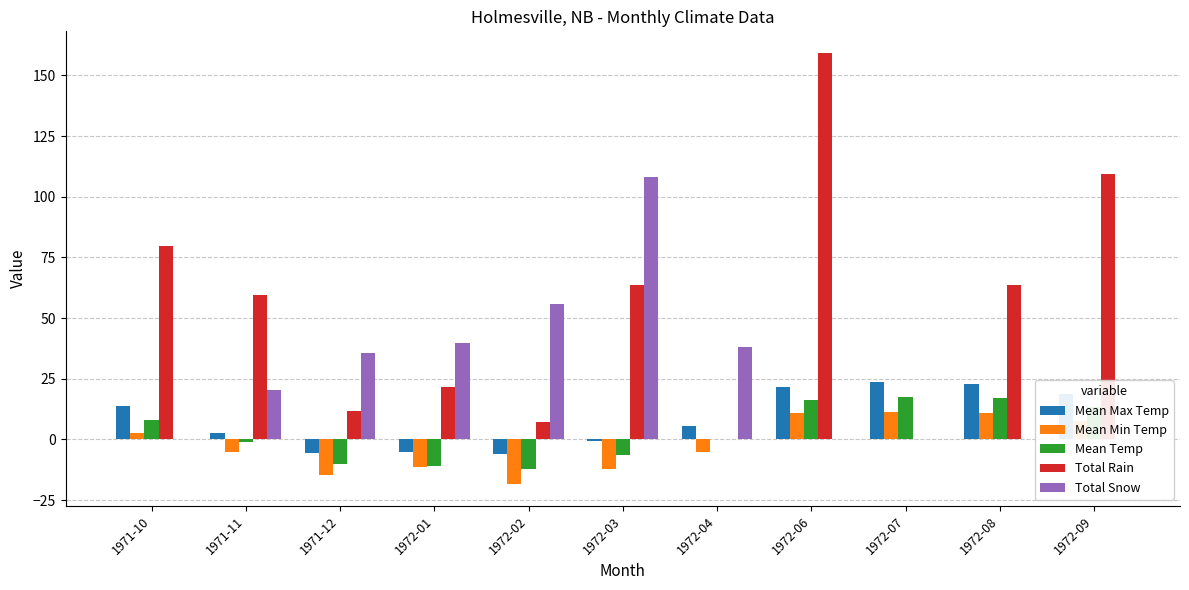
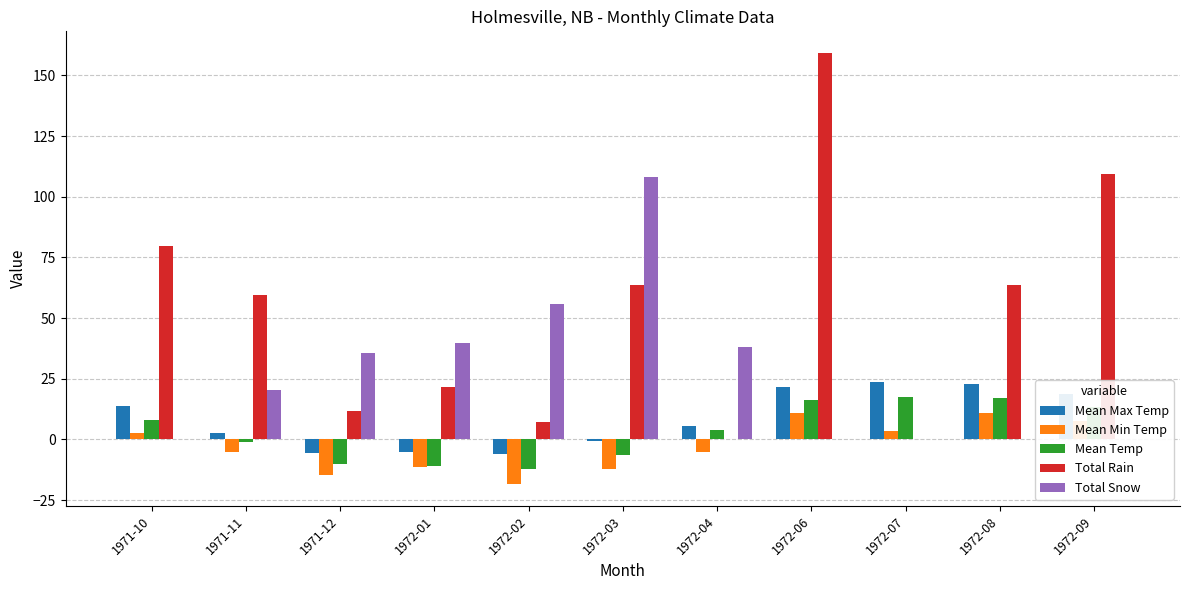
Mean Temp, 1972-04: 0 -> 4
Mean Min Temp, 1972-07: 11 -> 3
